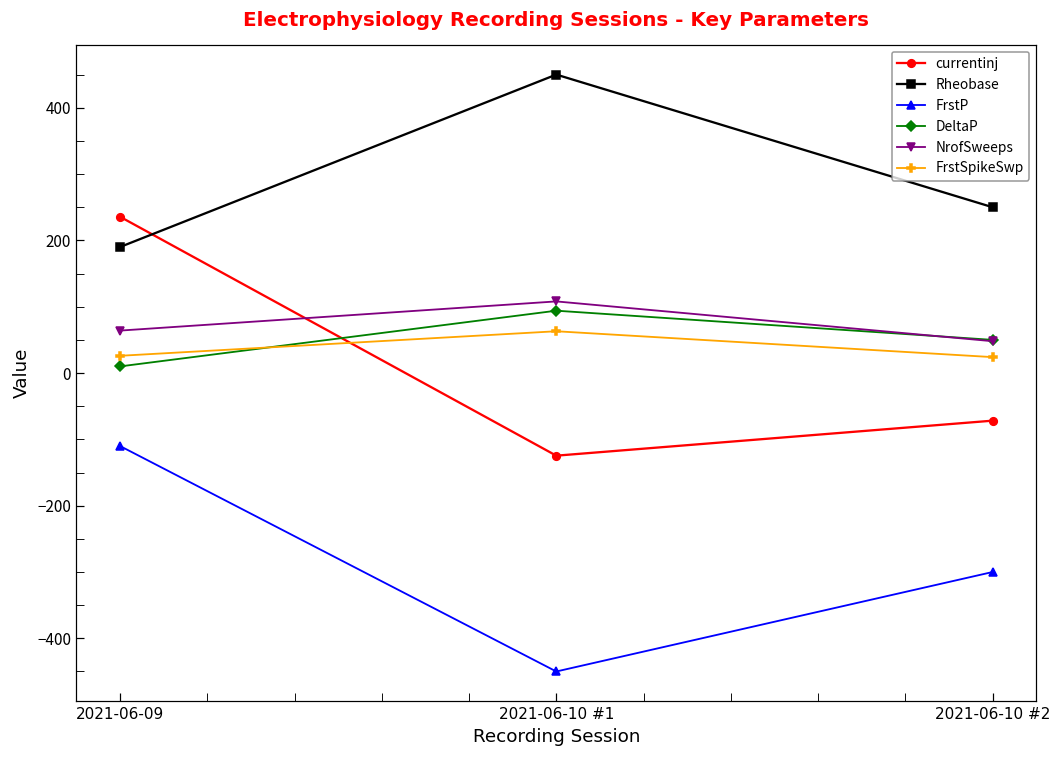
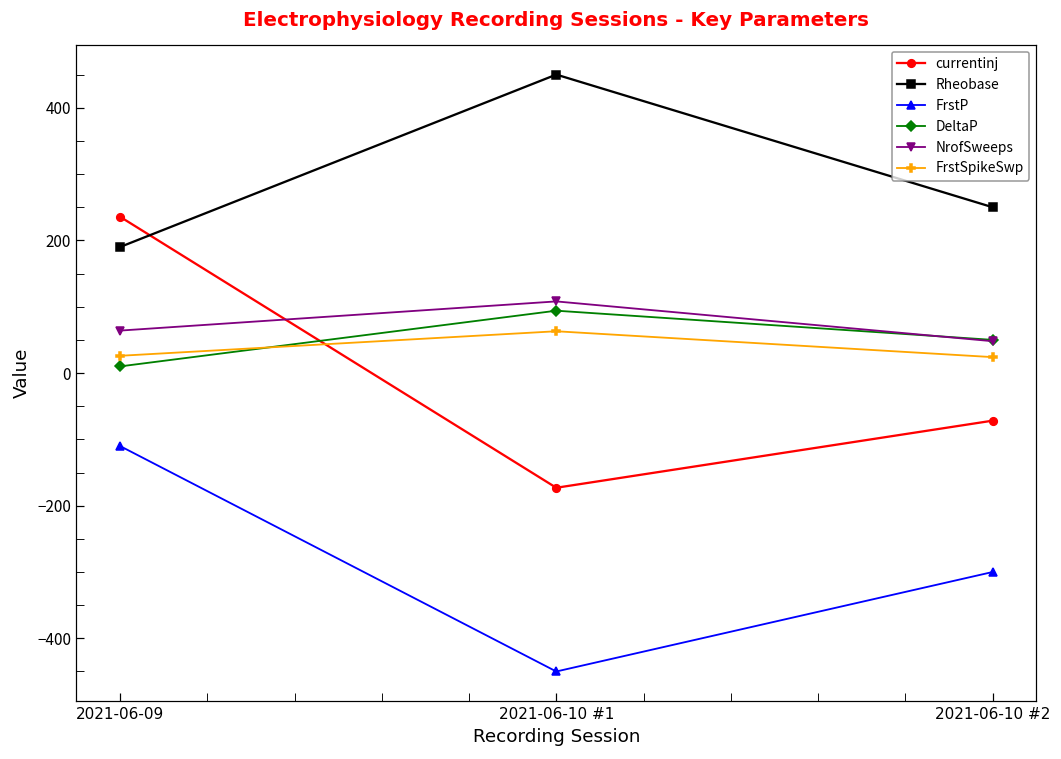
currentinj, 2021-06-10 #1: -120 -> -170
